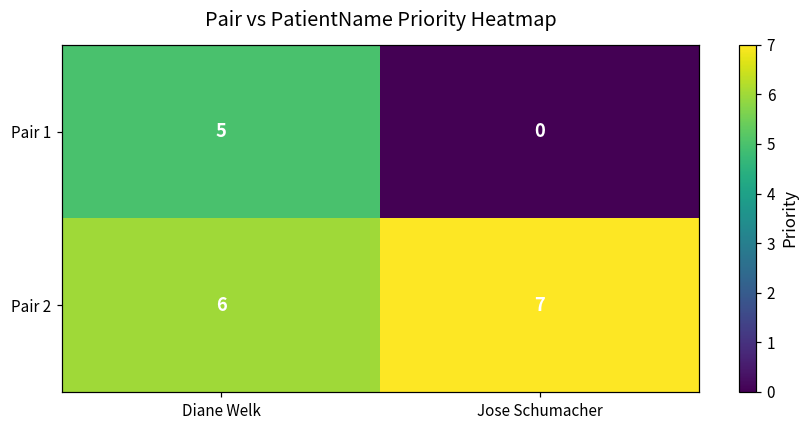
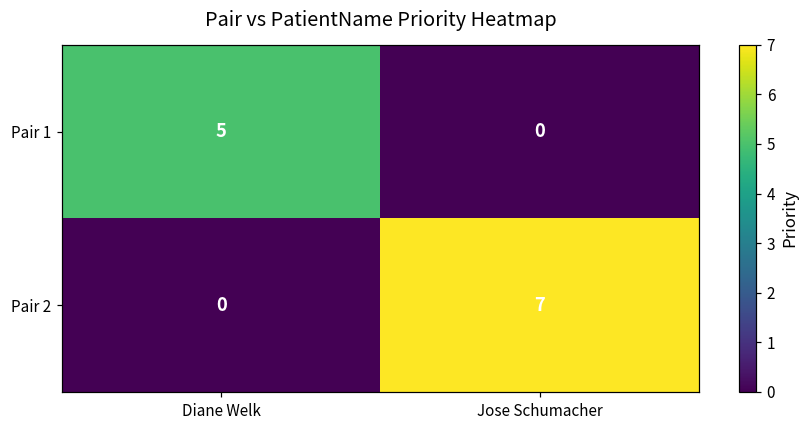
Pair 2, Diane Welk: 6 -> 0
